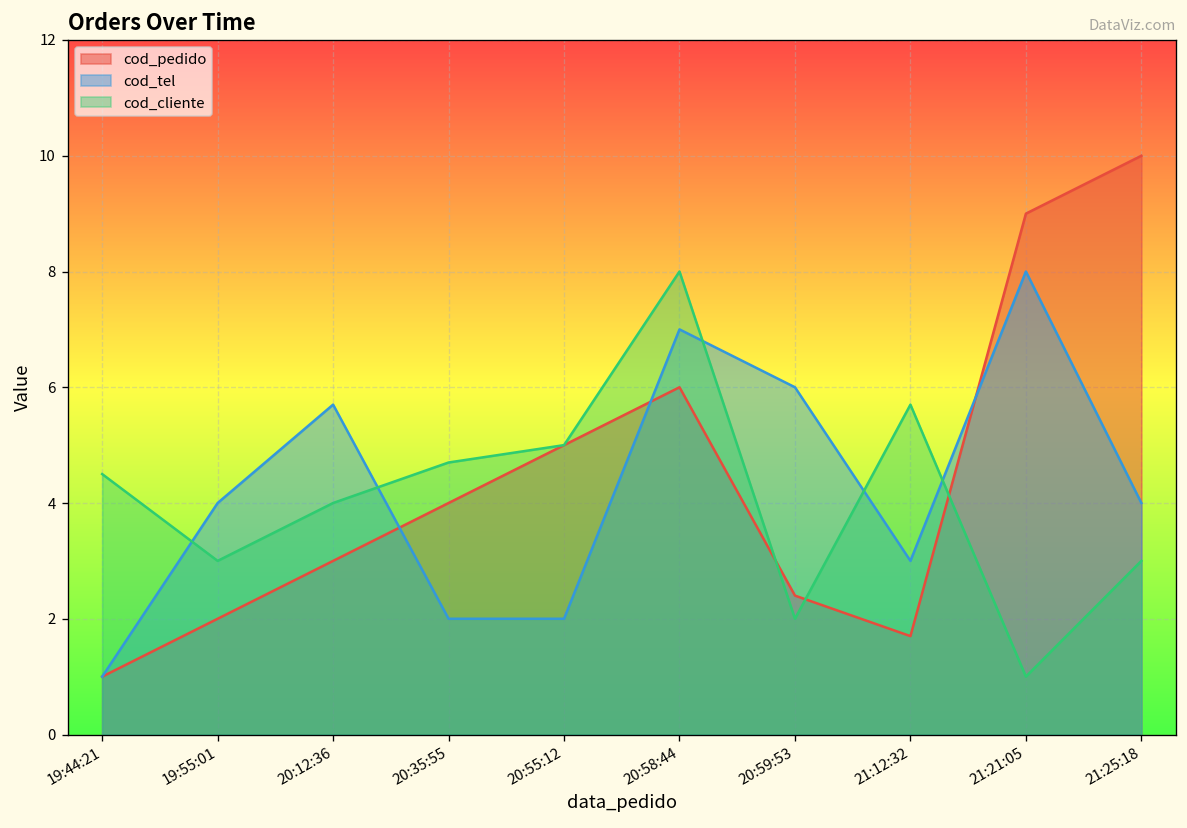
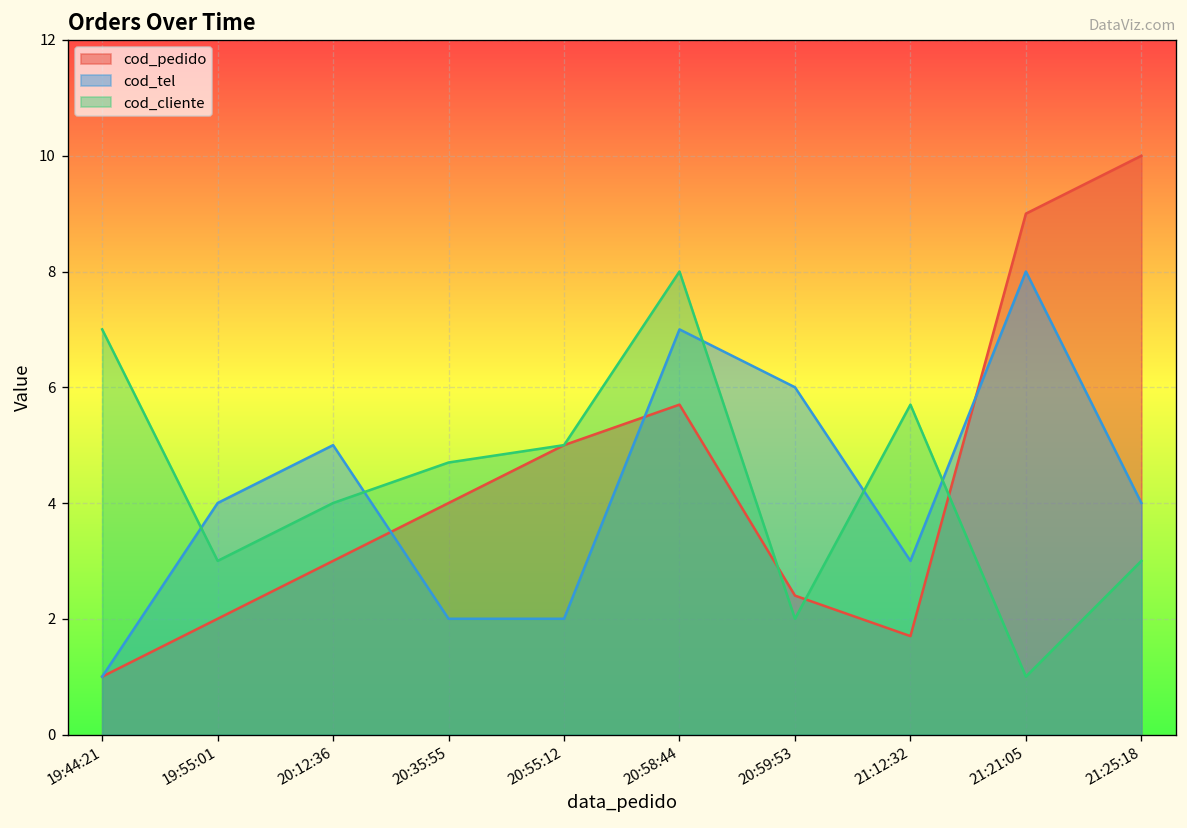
cod_cliente, 19:44:21: 4.5 -> 7.0
cod_tel, 20:12:36: 5.7 -> 5.0
cod_pedido, 20:58:44: 6.0 -> 5.7
